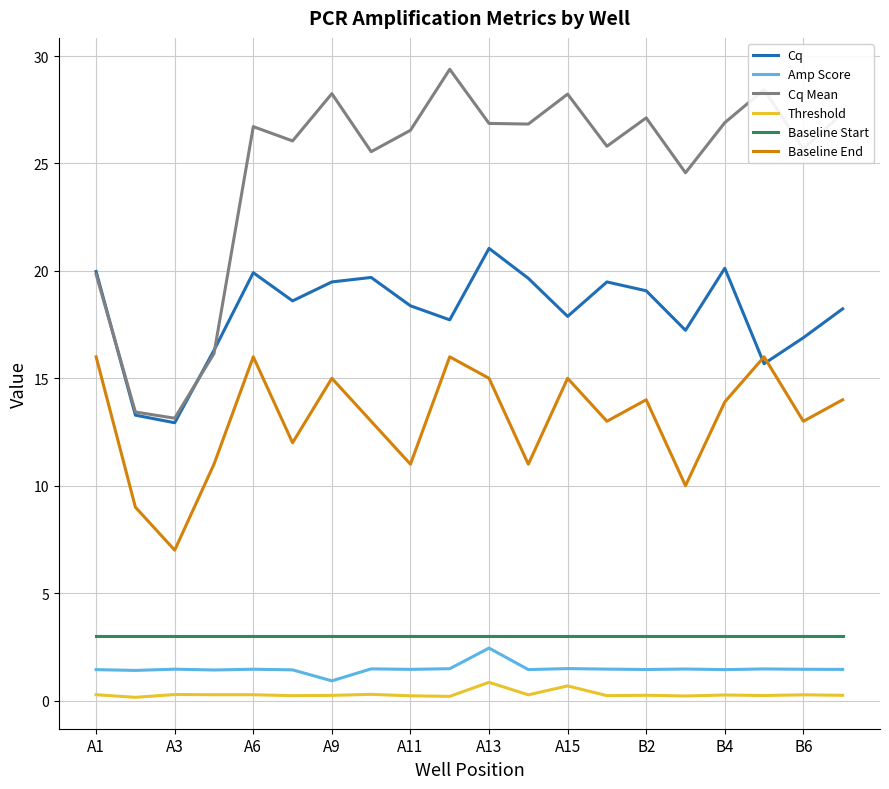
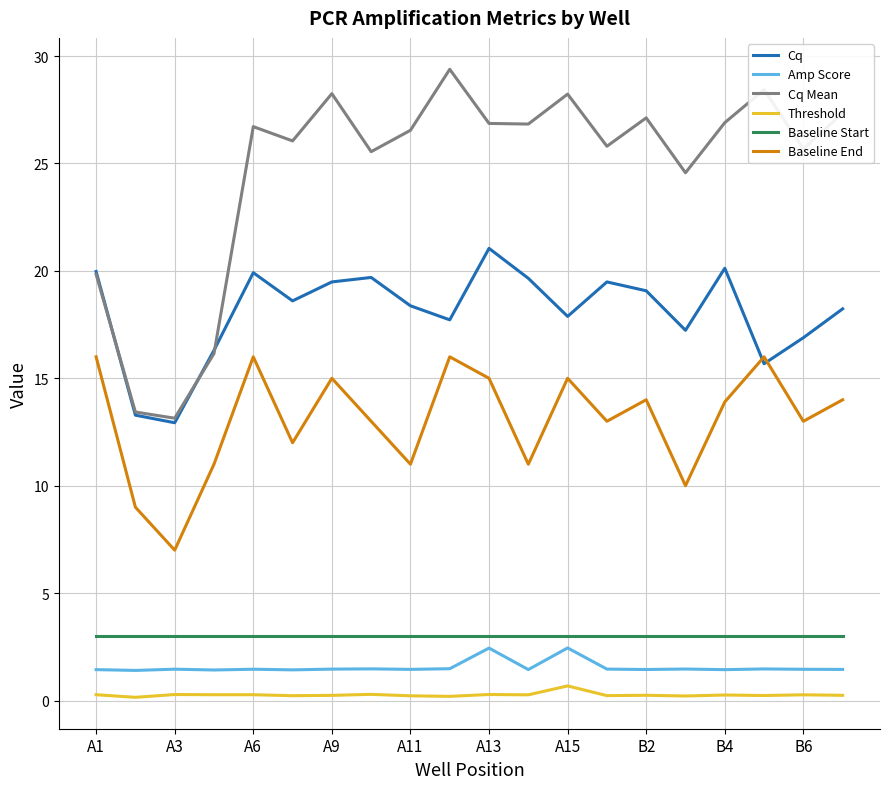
Amp Score, A9: 0.9 -> 1.5
Threshold, A13: 0.8 -> 0.3
Amp Score, A15: 1.5 -> 2.4
